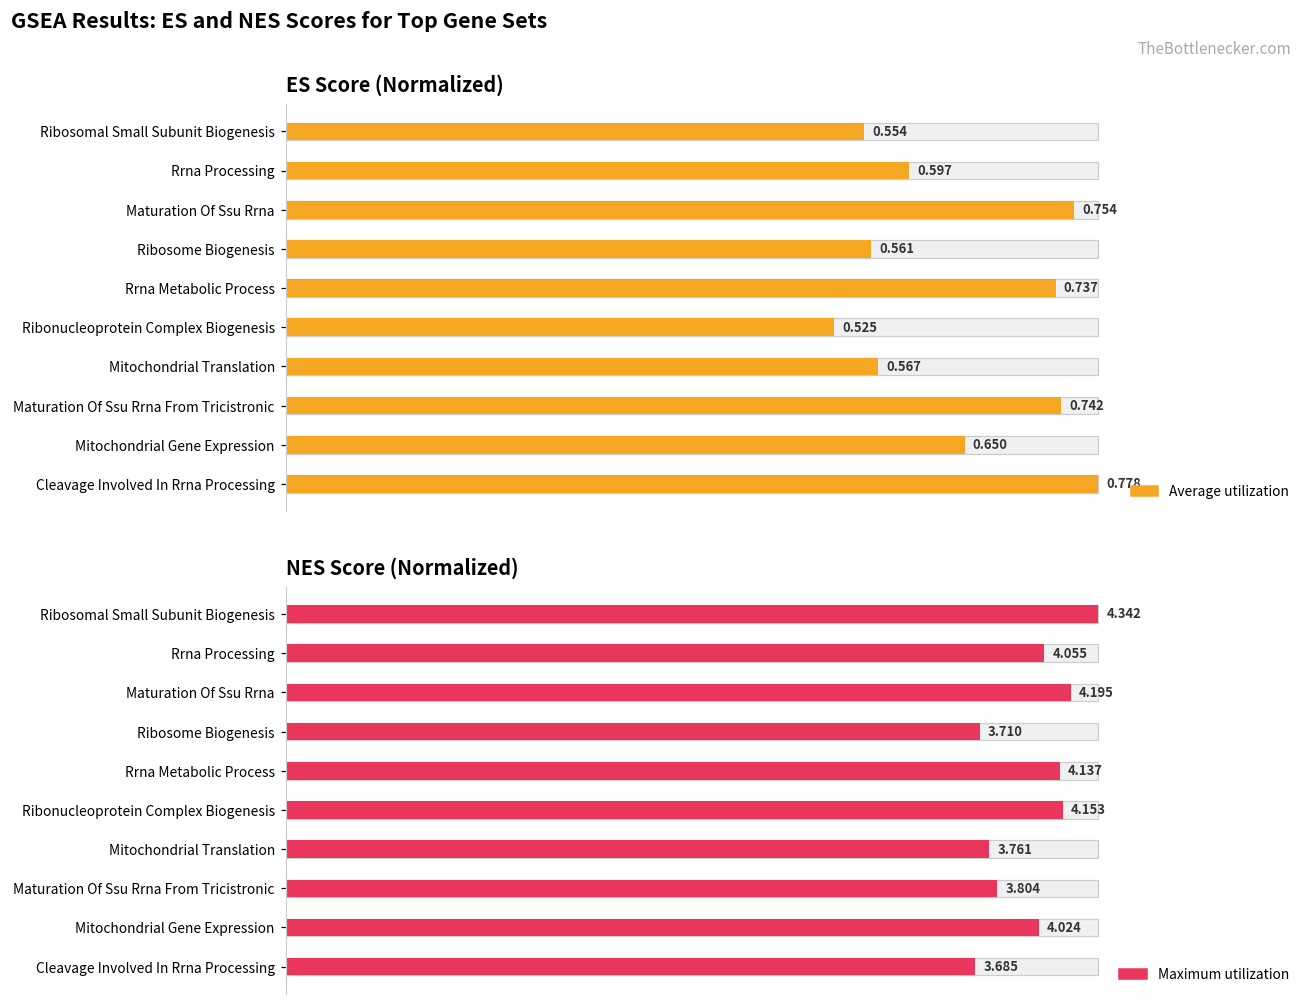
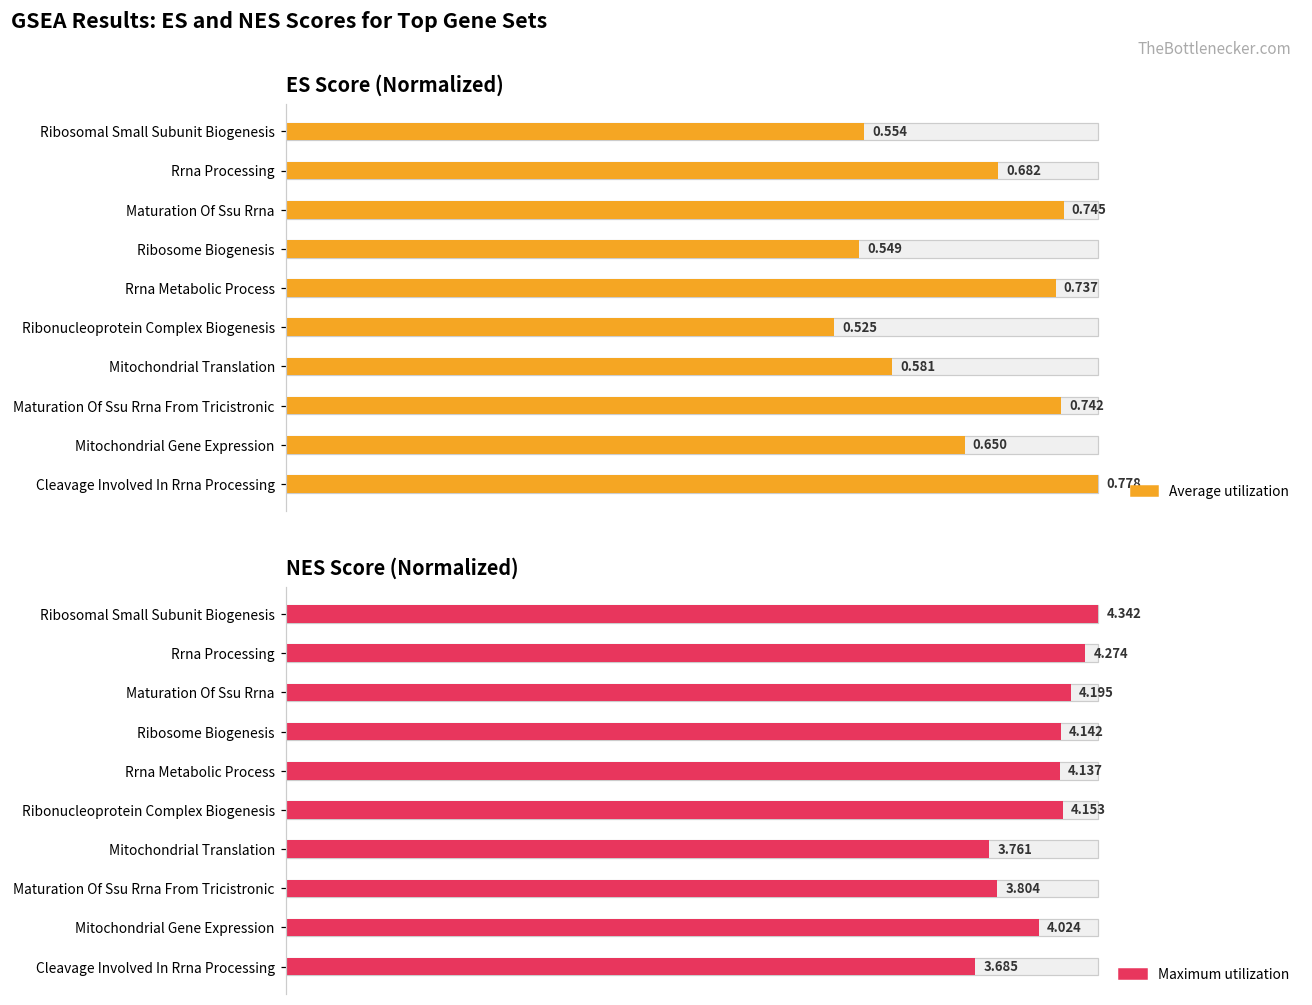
ES Score (Normalized), Average utilization, Rrna Processing: 0.597 -> 0.682
ES Score (Normalized), Average utilization, Maturation Of Ssu Rrna: 0.754 -> 0.745
ES Score (Normalized), Average utilization, Ribosome Biogenesis: 0.561 -> 0.549
ES Score (Normalized), Average utilization, Mitochondrial Translation: 0.567 -> 0.581
NES Score (Normalized), Maximum utilization, Rrna Processing: 4.055 -> 4.274
NES Score (Normalized), Maximum utilization, Ribosome Biogenesis: 3.710 -> 4.142
